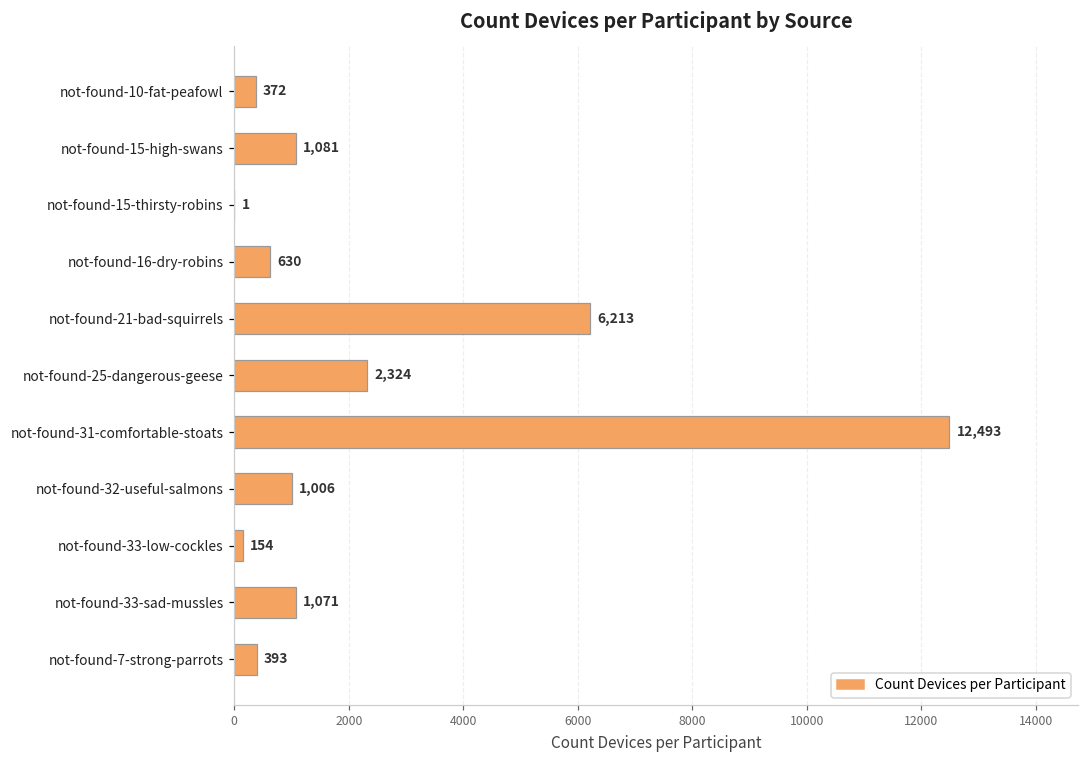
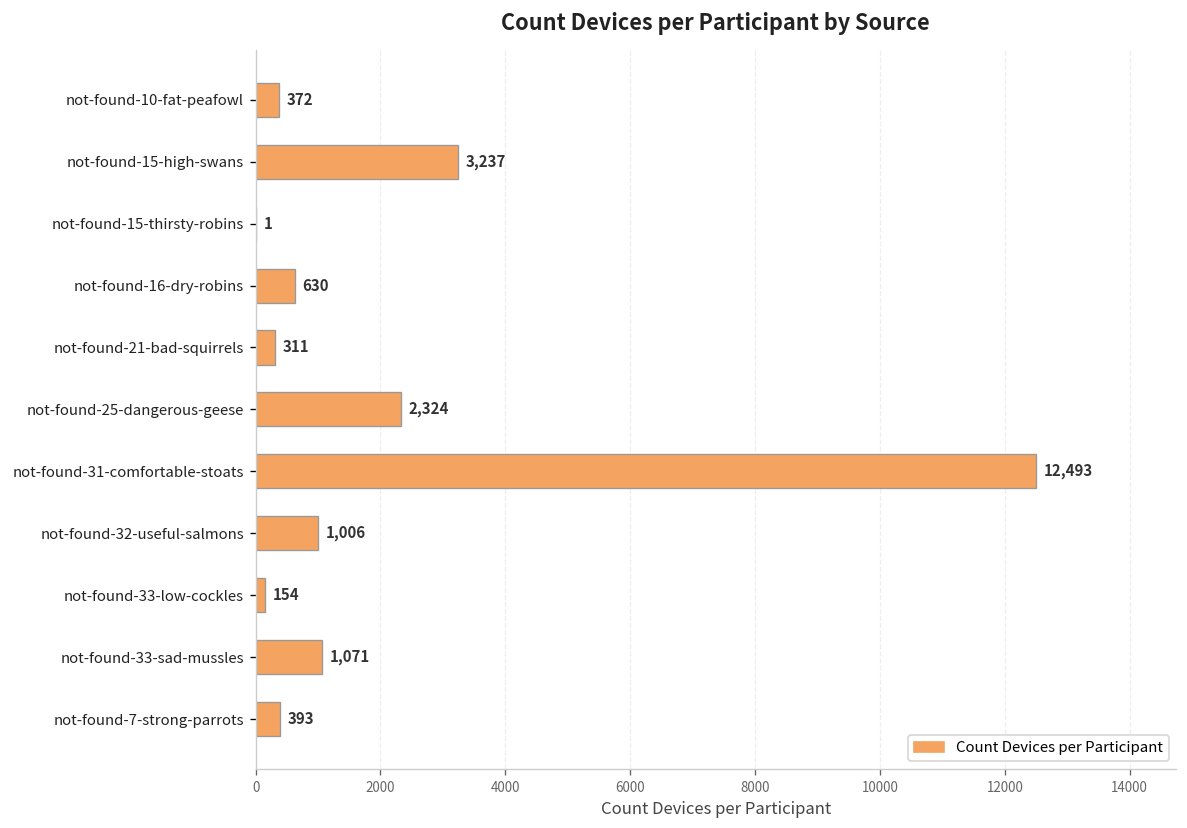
not-found-15-high-swans: 1,081 -> 3,237
not-found-21-bad-squirrels: 6,213 -> 311
